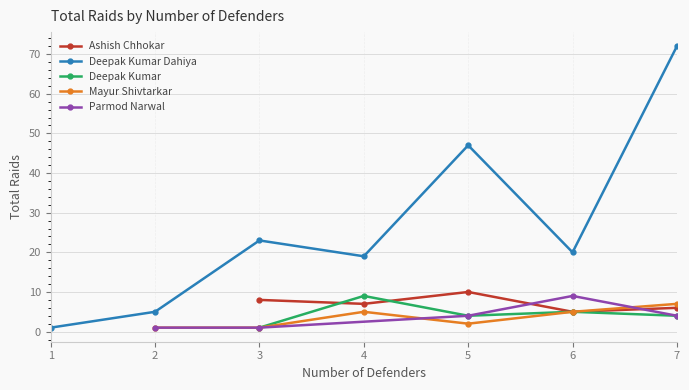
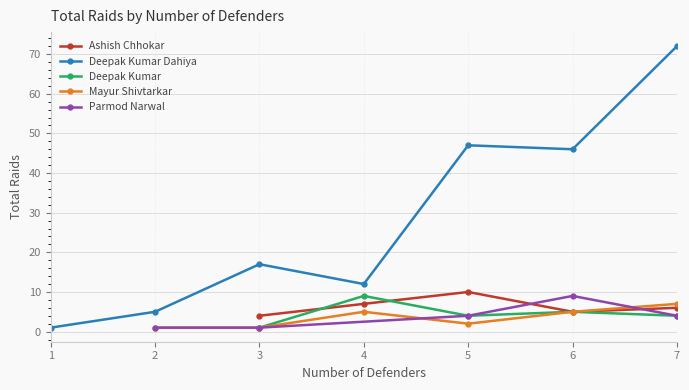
Ashish Chhokar, 3: 8 -> 4
Deepak Kumar Dahiya, 3: 23 -> 17
Deepak Kumar Dahiya, 4: 19 -> 12
Deepak Kumar Dahiya, 6: 20 -> 46
